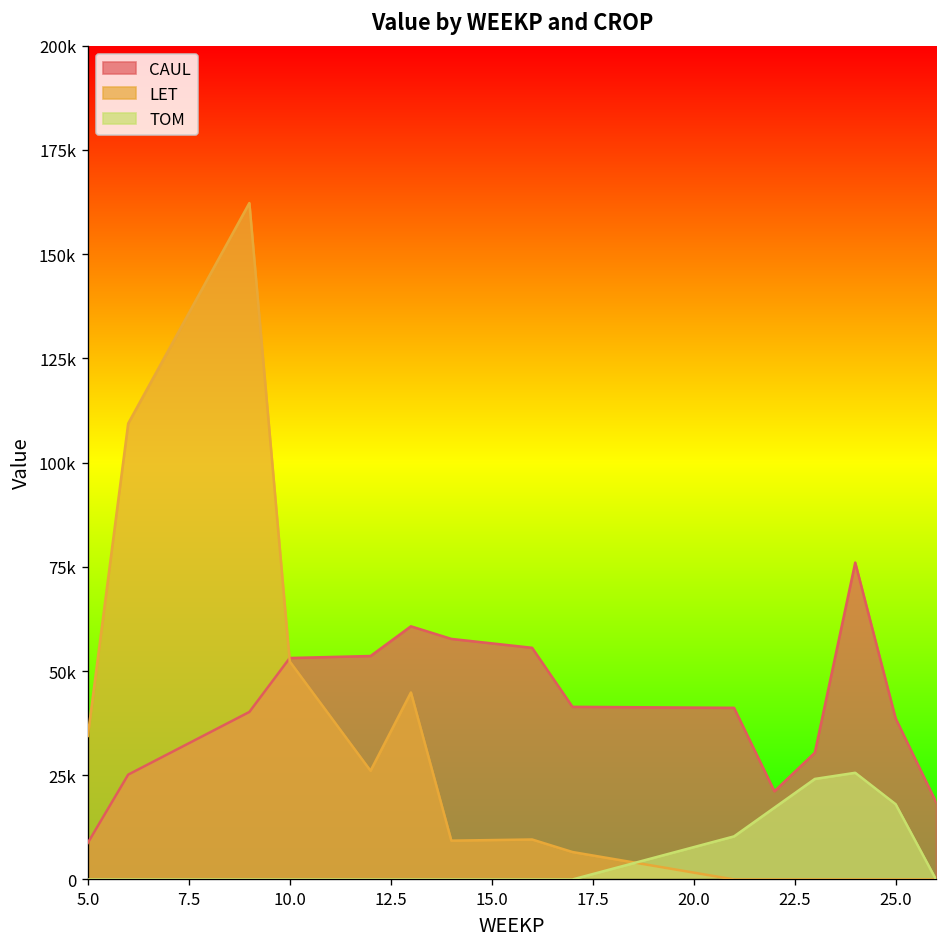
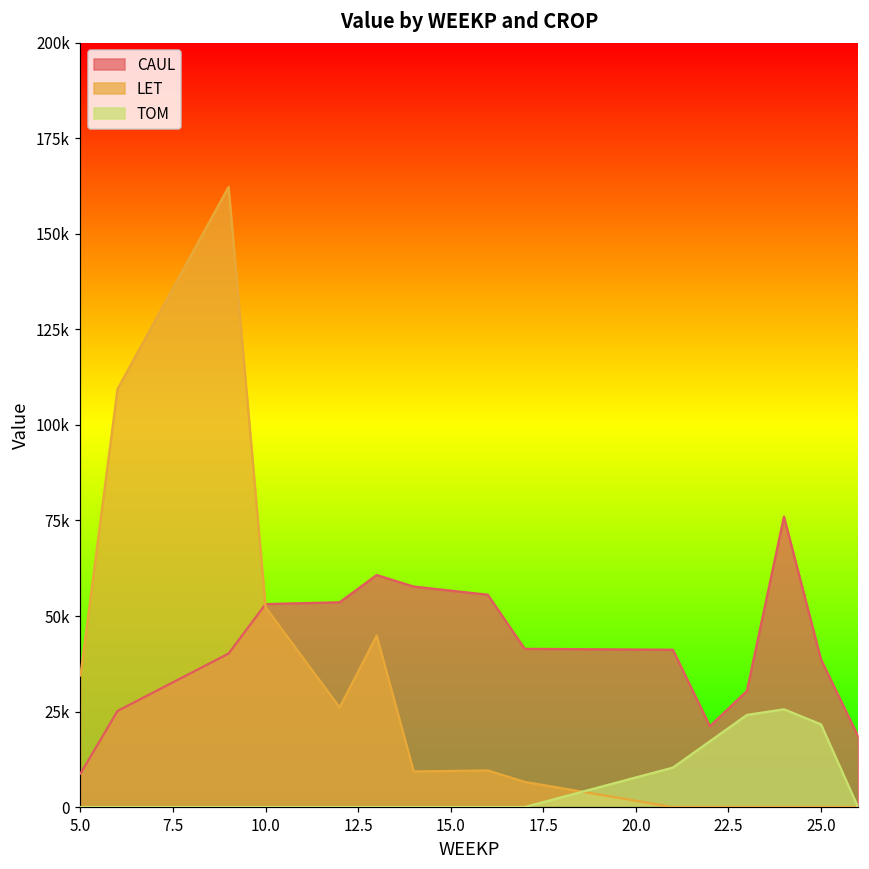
TOM, 25.0: 18000 -> 22000
